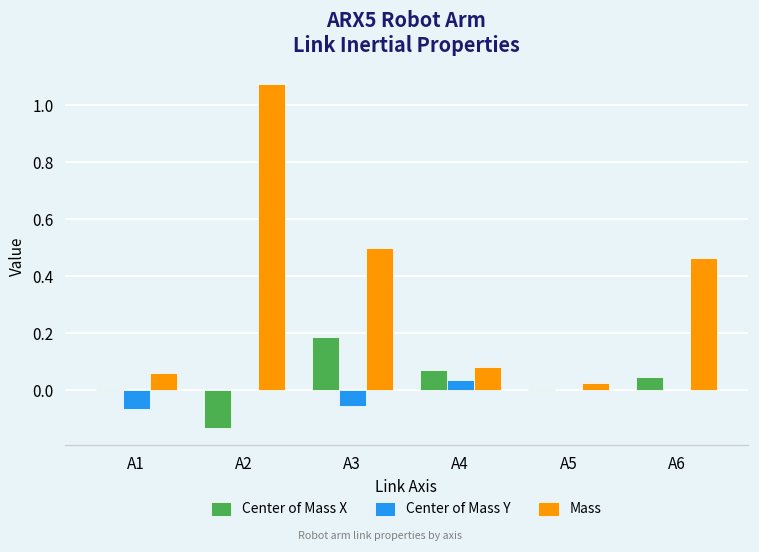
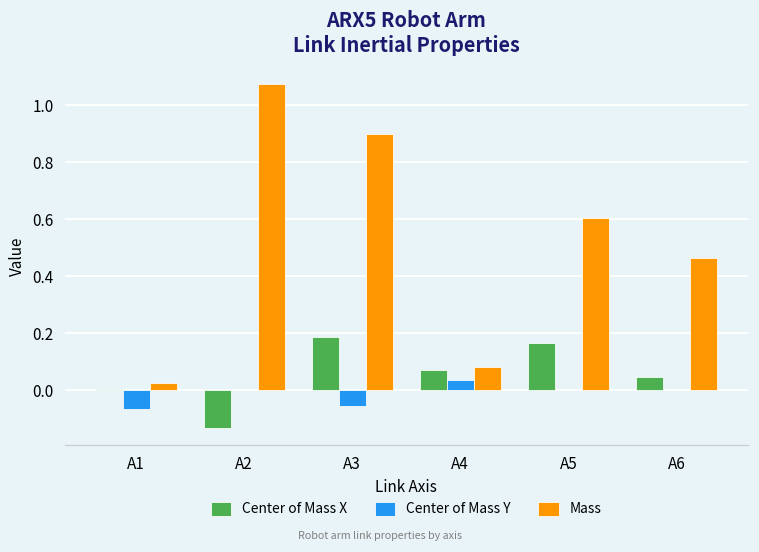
Mass, A1: 0.06 -> 0.03
Mass, A3: 0.50 -> 0.90
Center of Mass X, A5: 0.00 -> 0.16
Mass, A5: 0.03 -> 0.60
